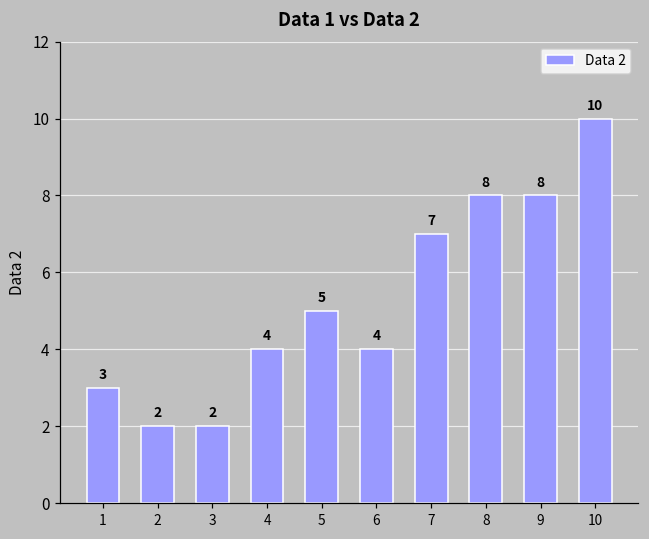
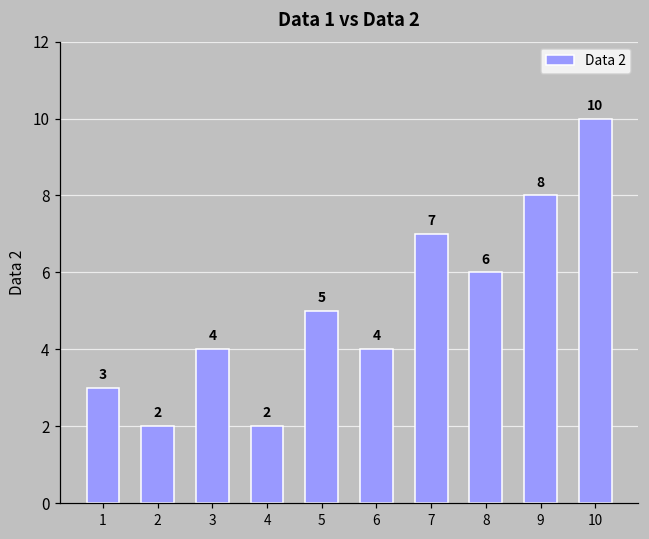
3: 2 -> 4
4: 4 -> 2
8: 8 -> 6
